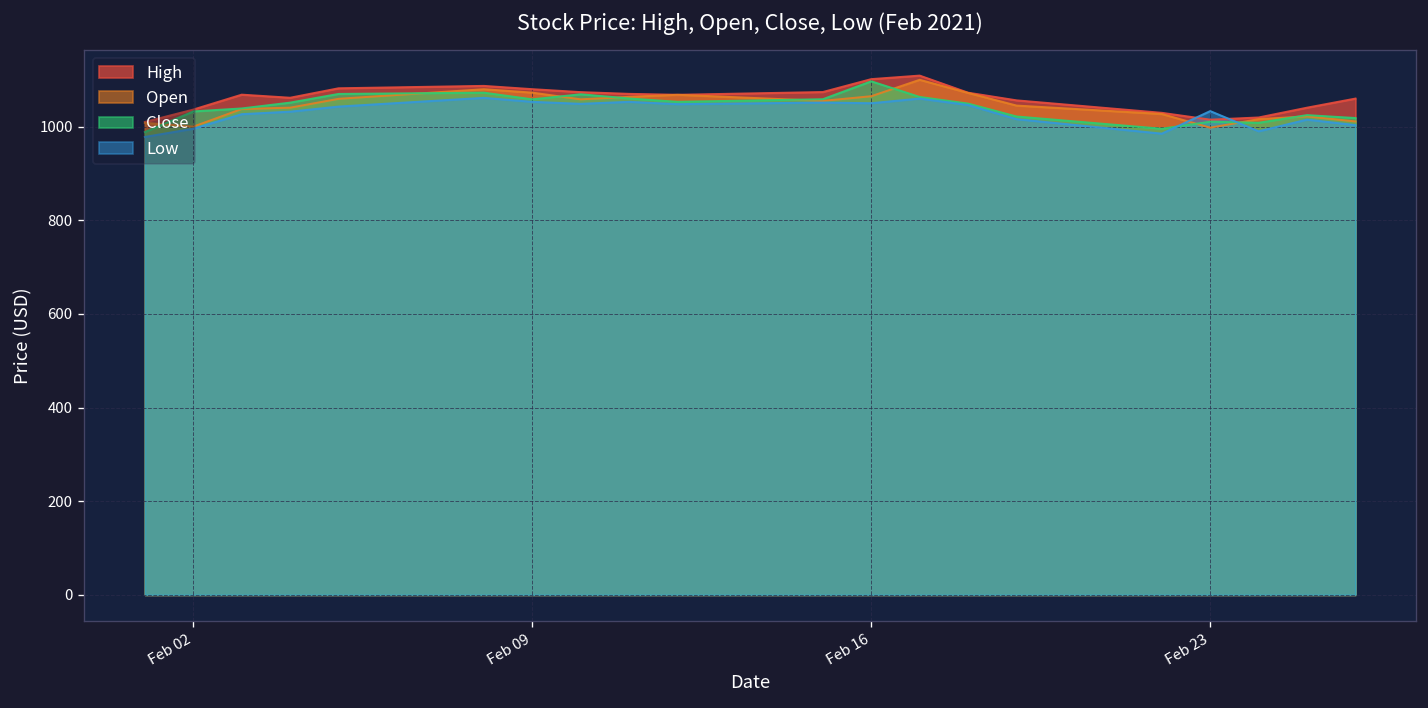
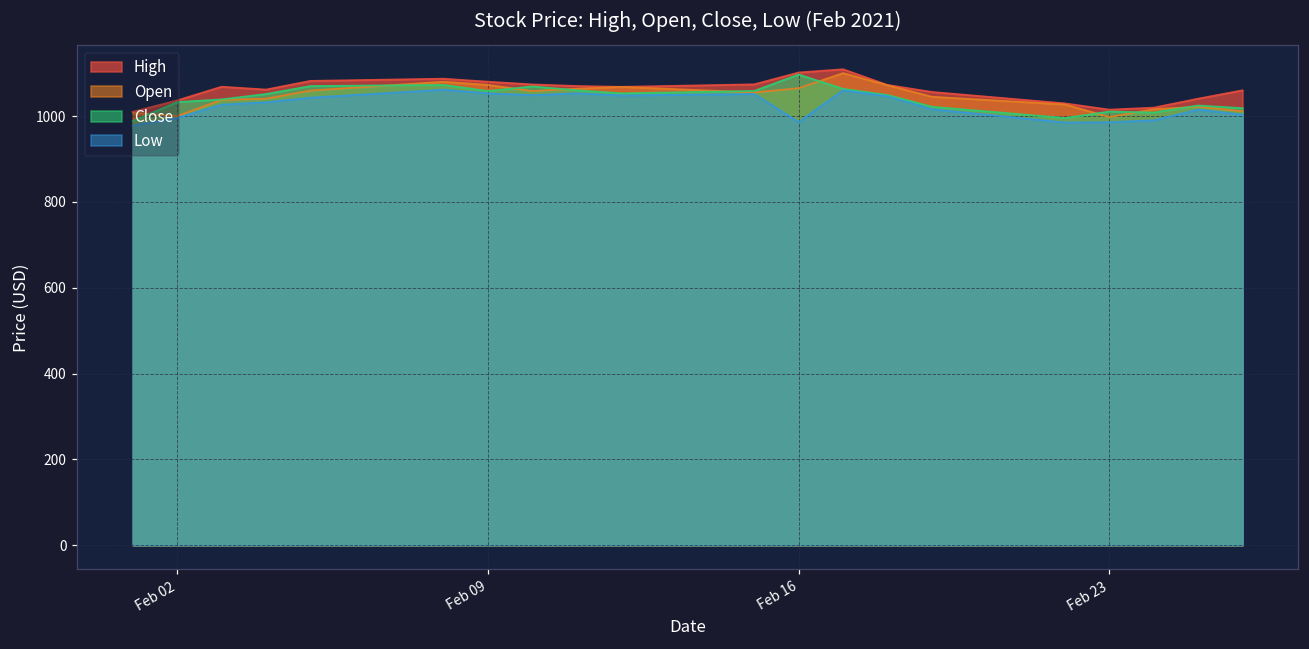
Low, Feb 16: 1050 -> 990
Low, Feb 23: 1030 -> 990
